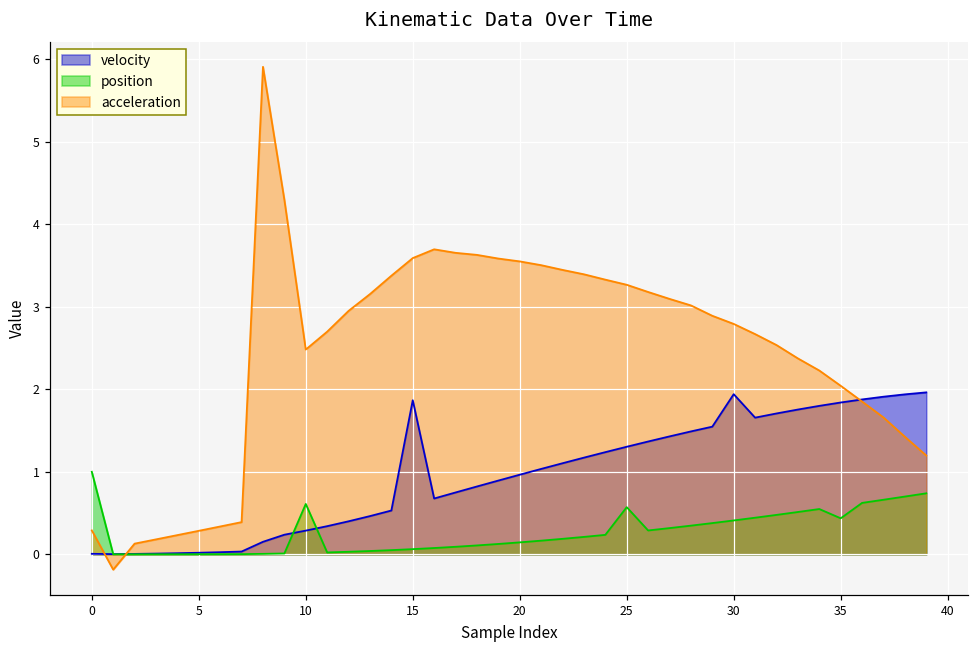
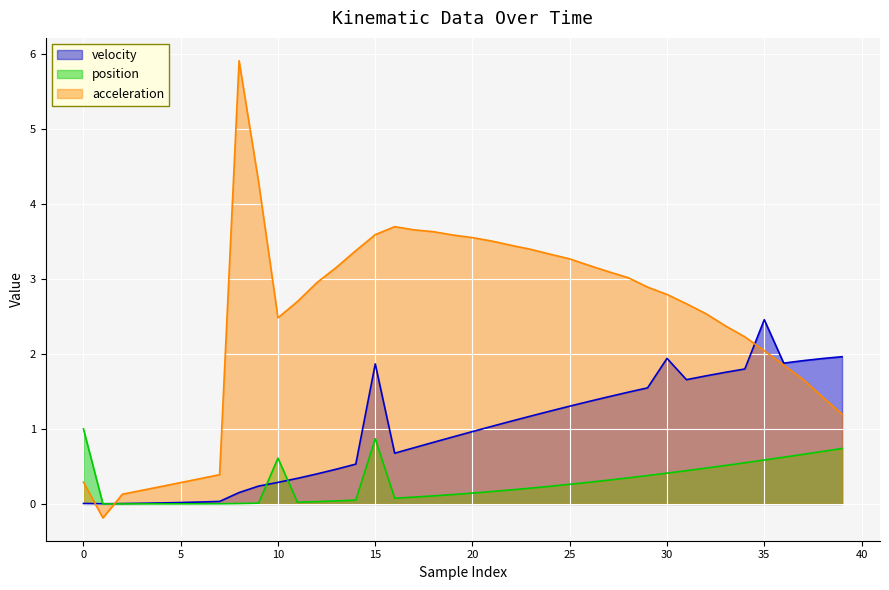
position, 15: 0.1 -> 0.9
position, 25: 0.6 -> 0.3
velocity, 35: 1.8 -> 2.5
position, 35: 0.4 -> 0.6
